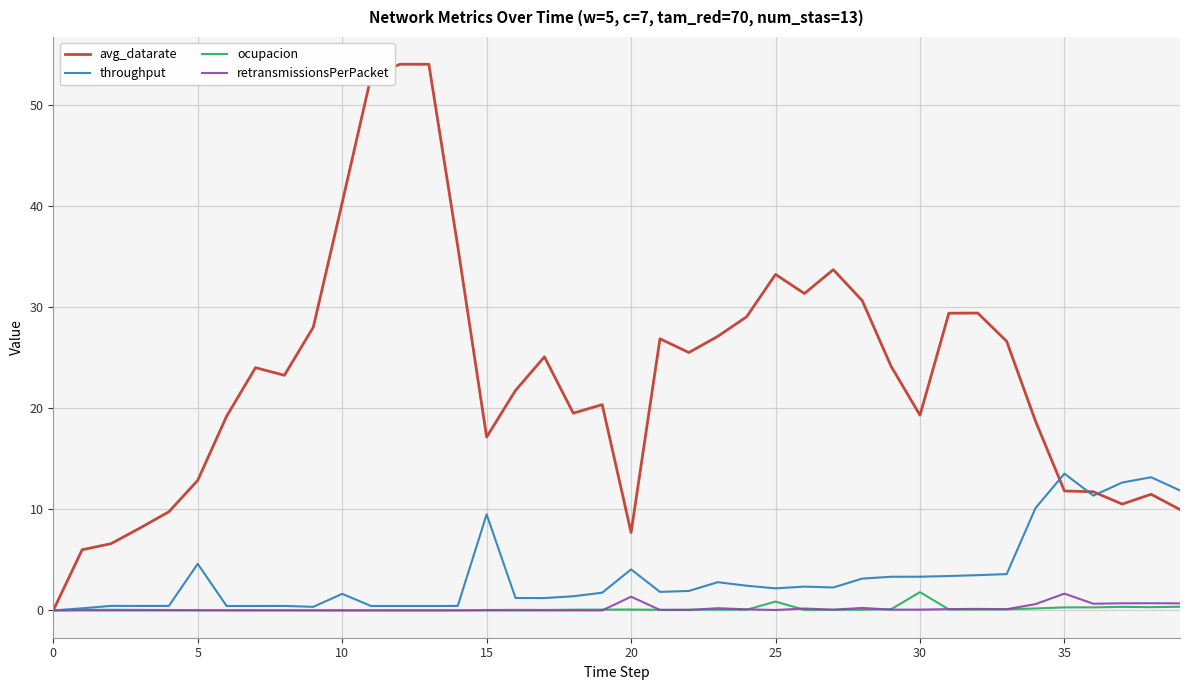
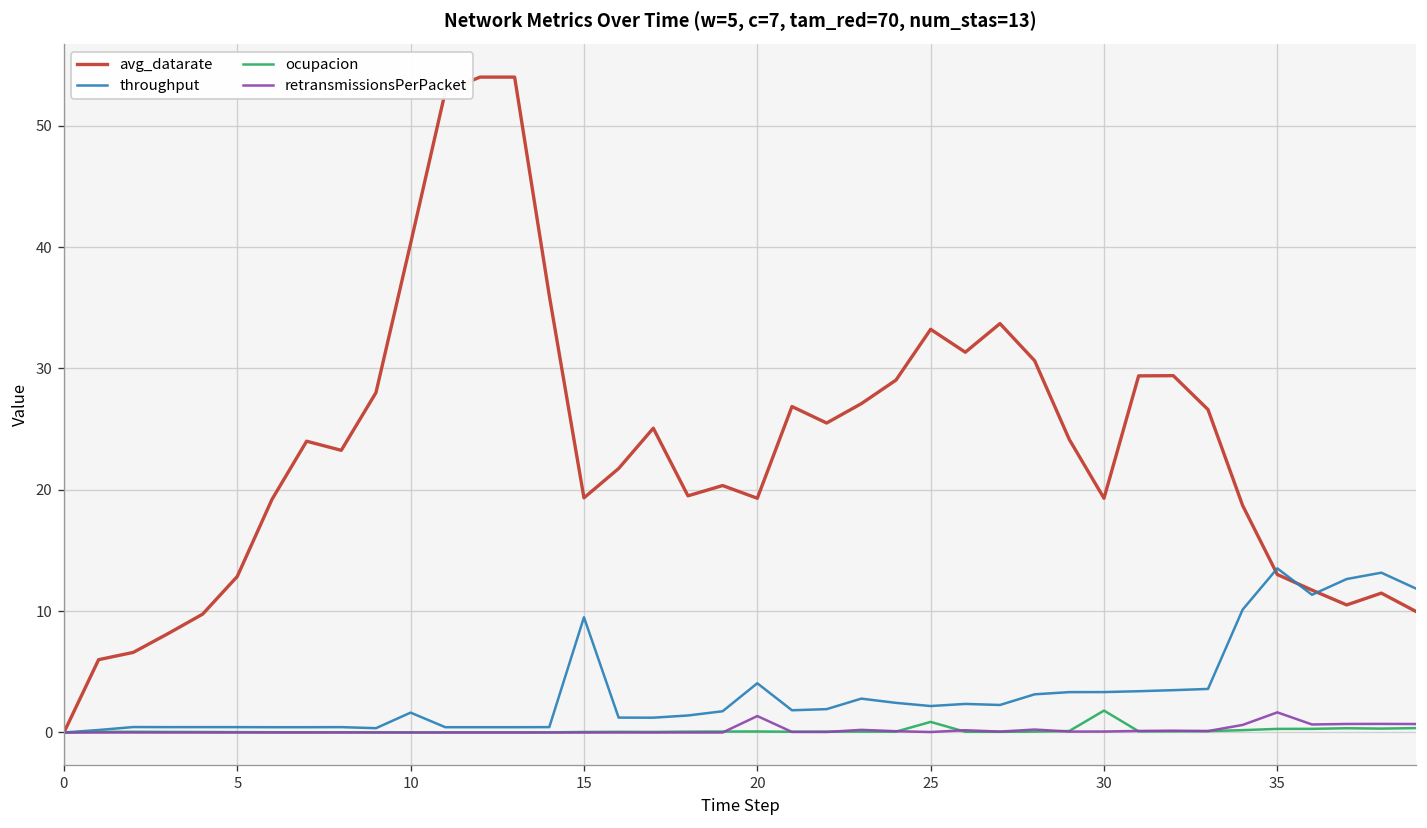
throughput, 5: 4.6 -> 0.4
avg_datarate, 15: 17.1 -> 19.3
avg_datarate, 20: 7.7 -> 19.3
avg_datarate, 35: 11.8 -> 13.0
